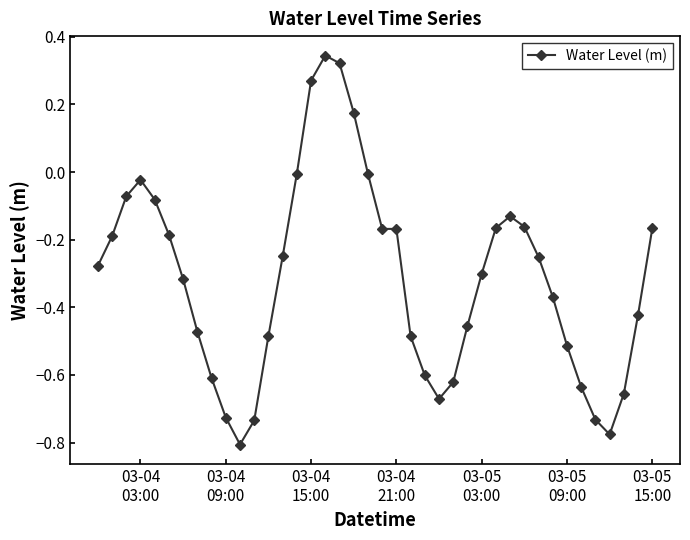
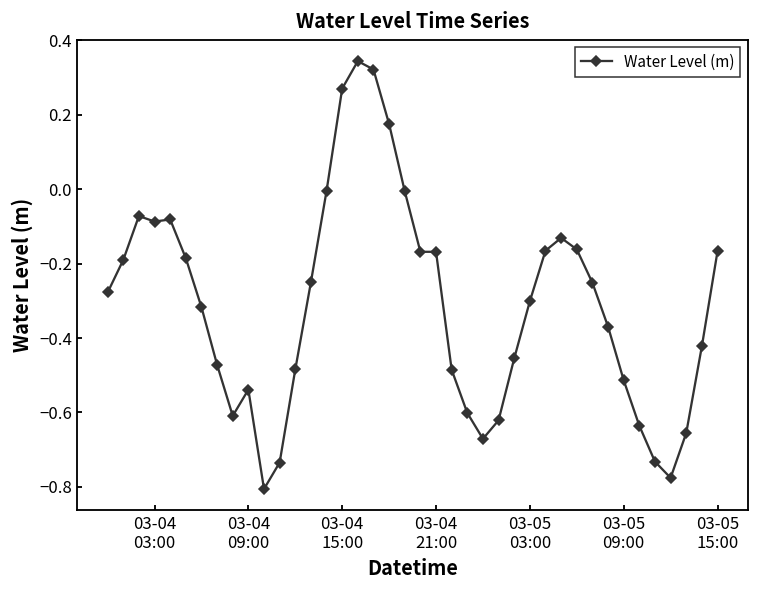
03-04 03:00: -0.02 -> -0.09
03-04 09:00: -0.73 -> -0.54
